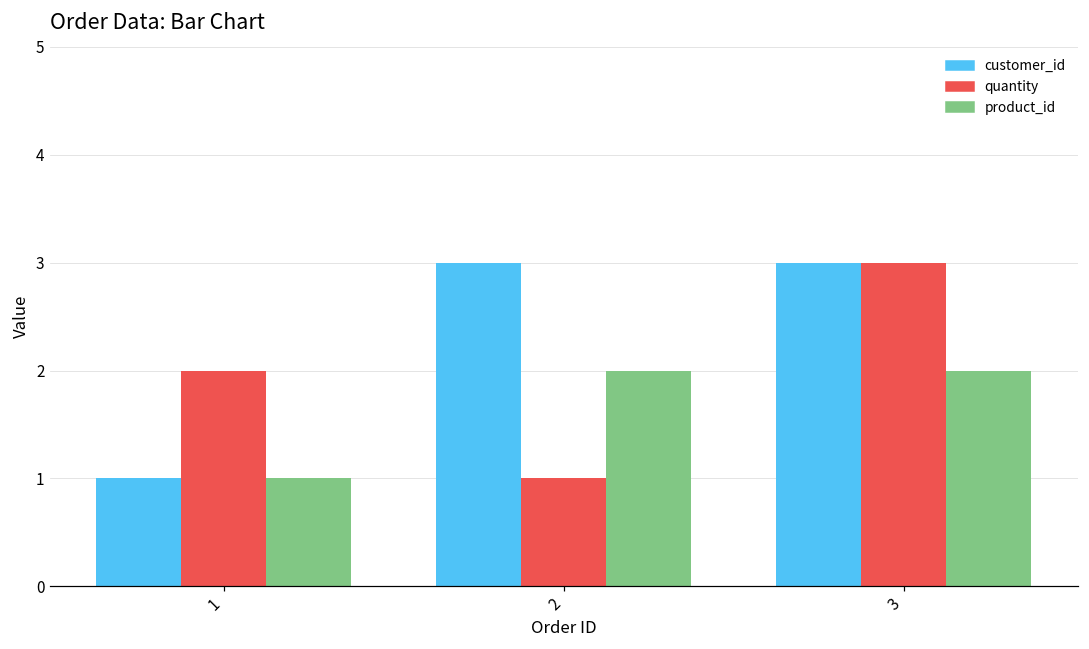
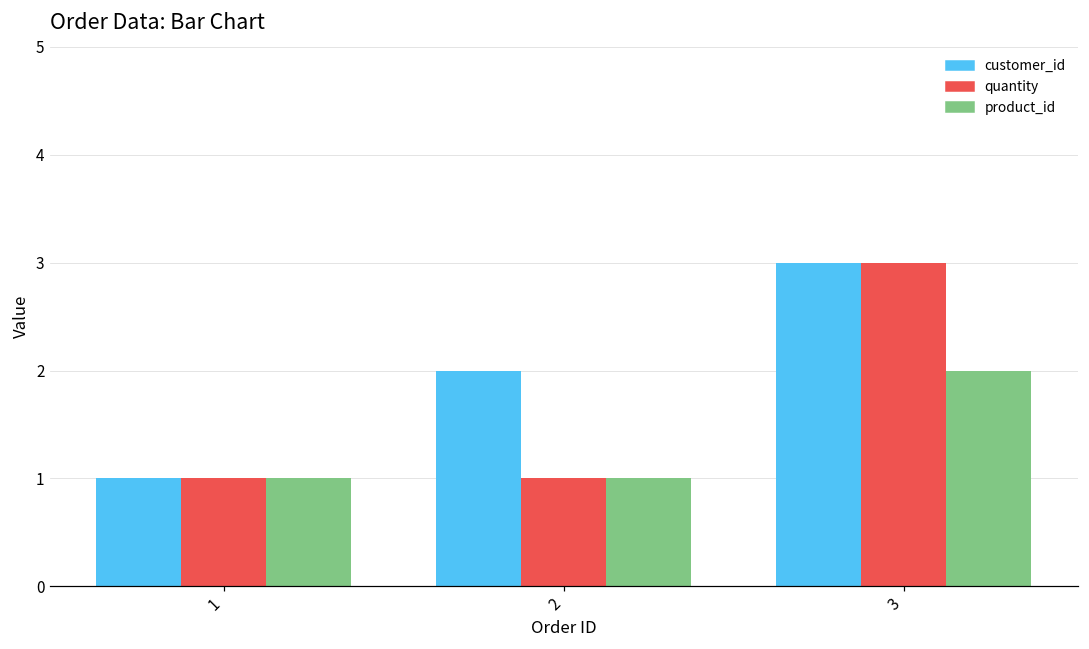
quantity, 1: 2 -> 1
customer_id, 2: 3 -> 2
product_id, 2: 2 -> 1
